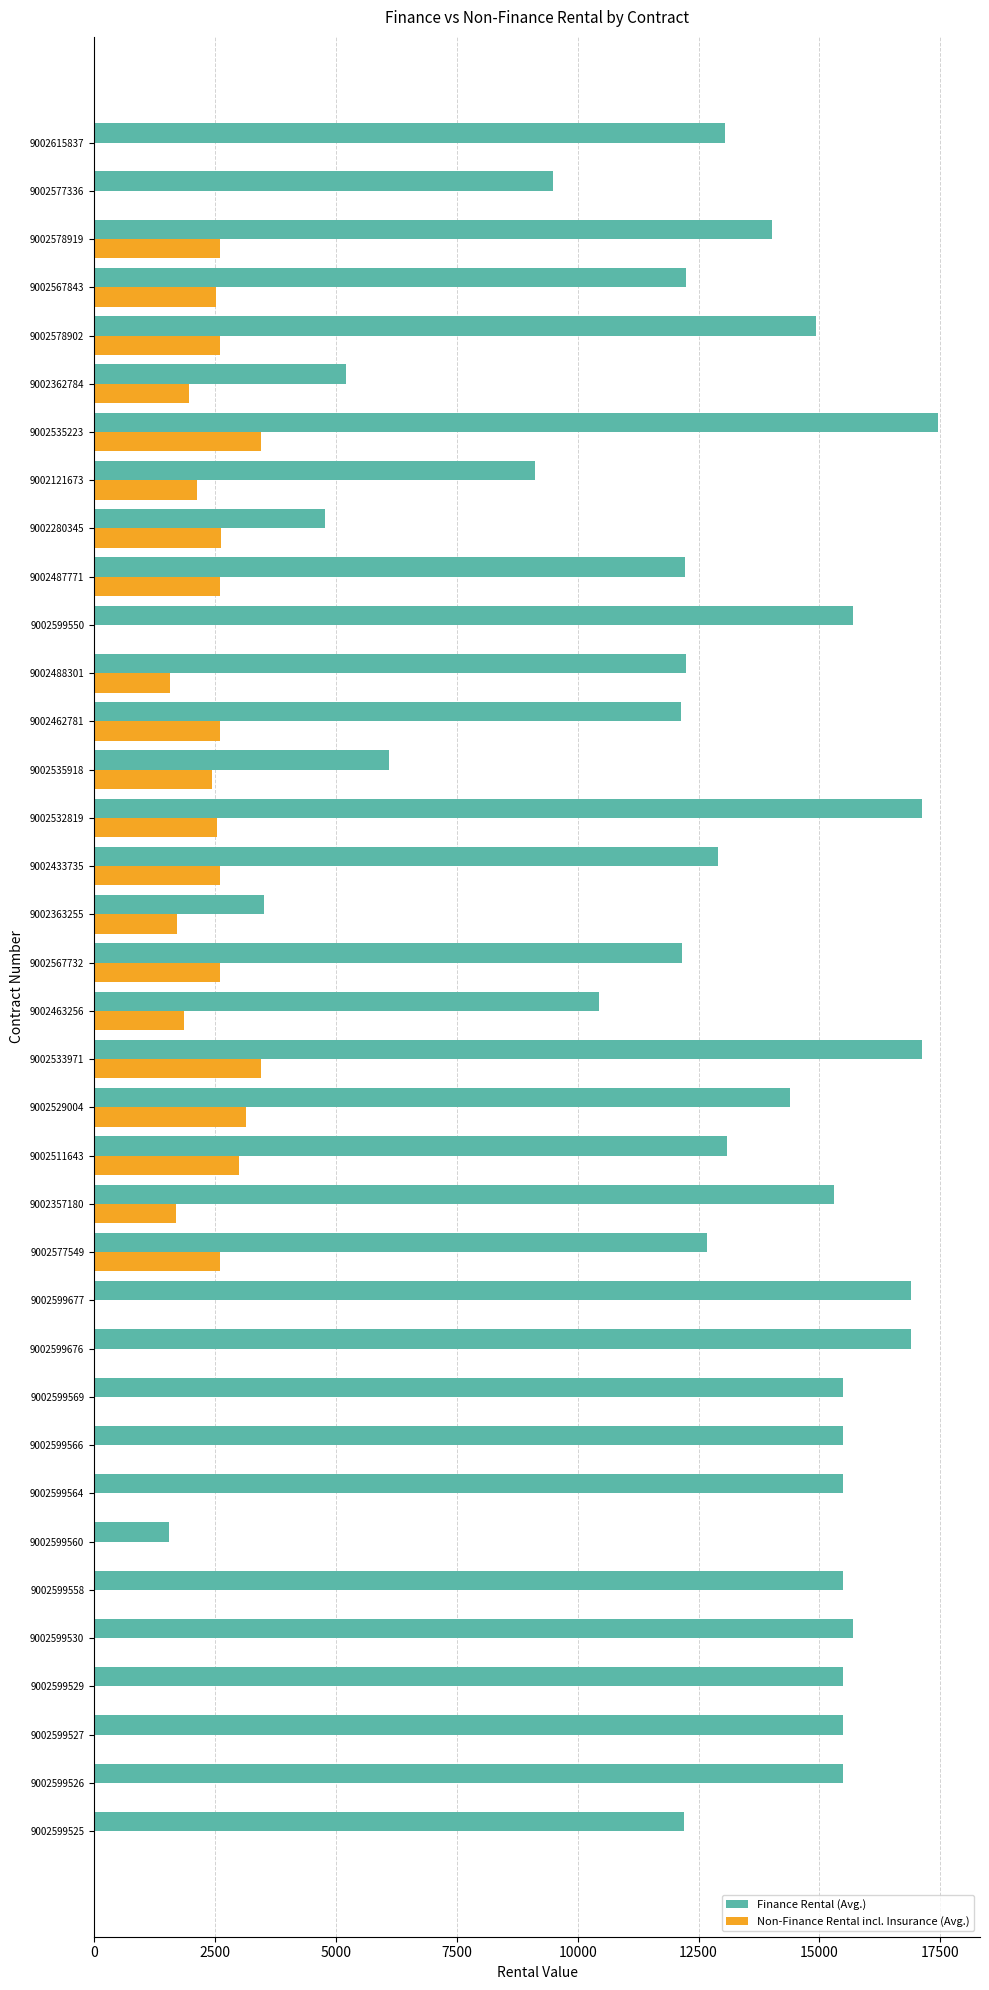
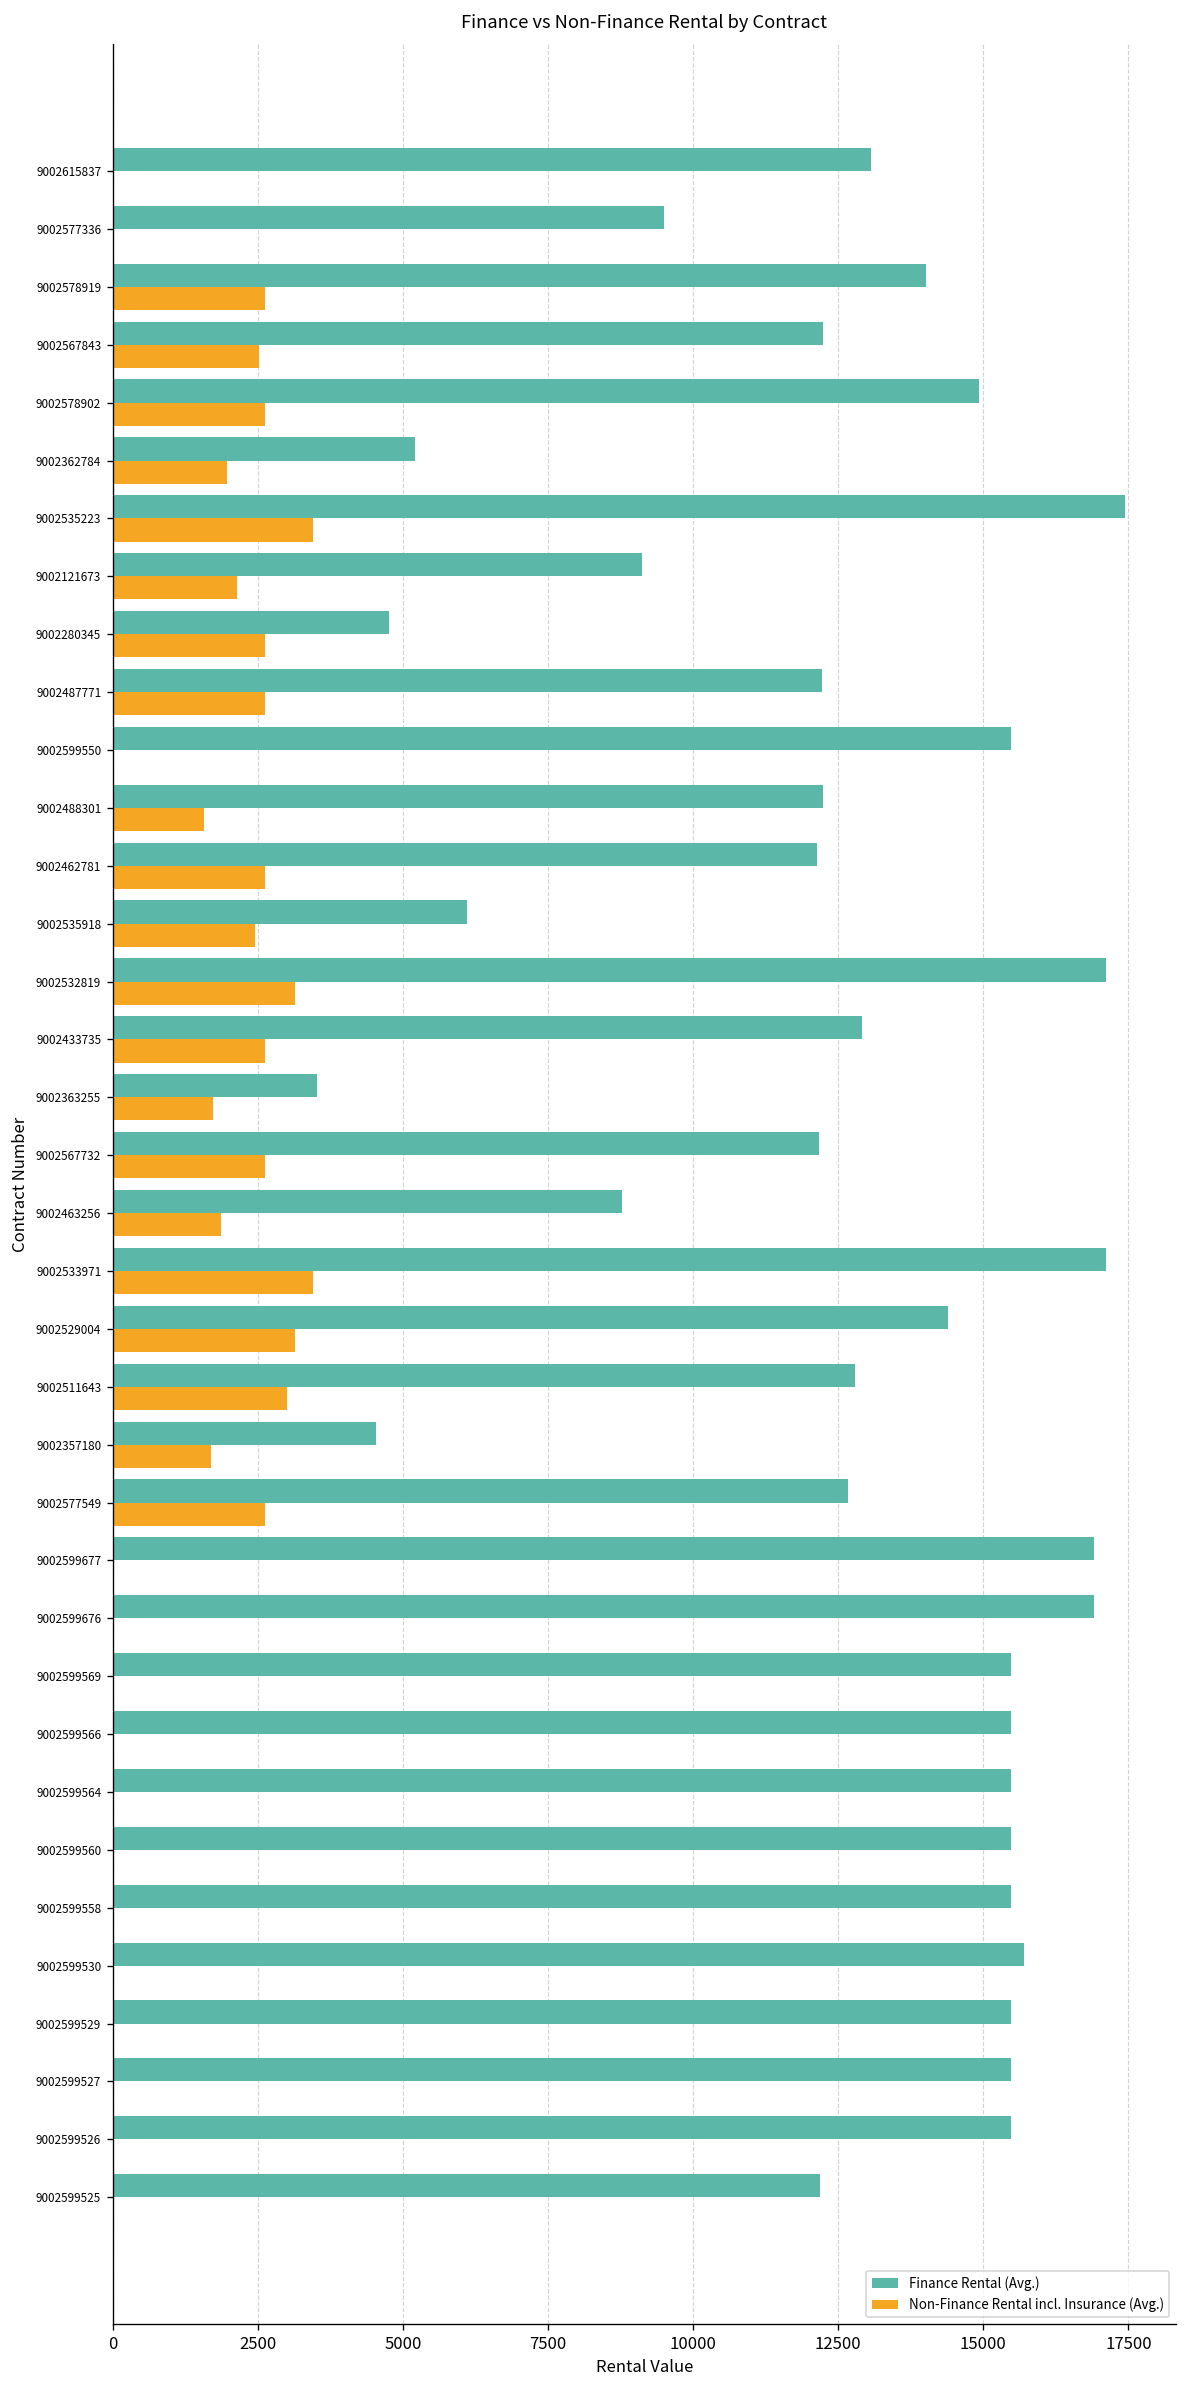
Finance Rental (Avg.), 9002599550: 15700 -> 15500
Non-Finance Rental incl. Insurance (Avg.), 9002532819: 2600 -> 3100
Finance Rental (Avg.), 9002463256: 10400 -> 8800
Finance Rental (Avg.), 9002511643: 13100 -> 12800
Finance Rental (Avg.), 9002357180: 15300 -> 4500
Finance Rental (Avg.), 9002599560: 1500 -> 15500
